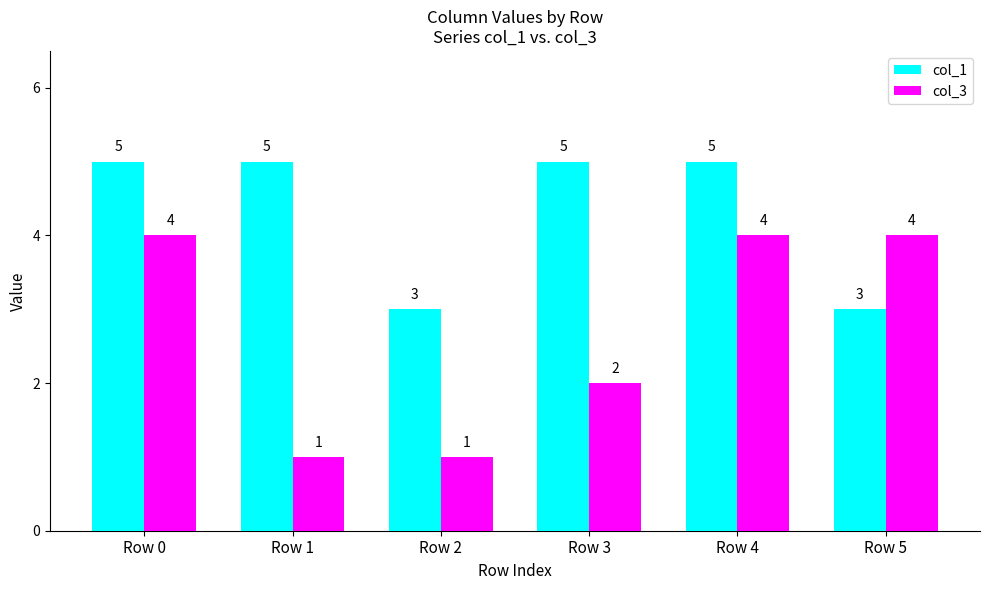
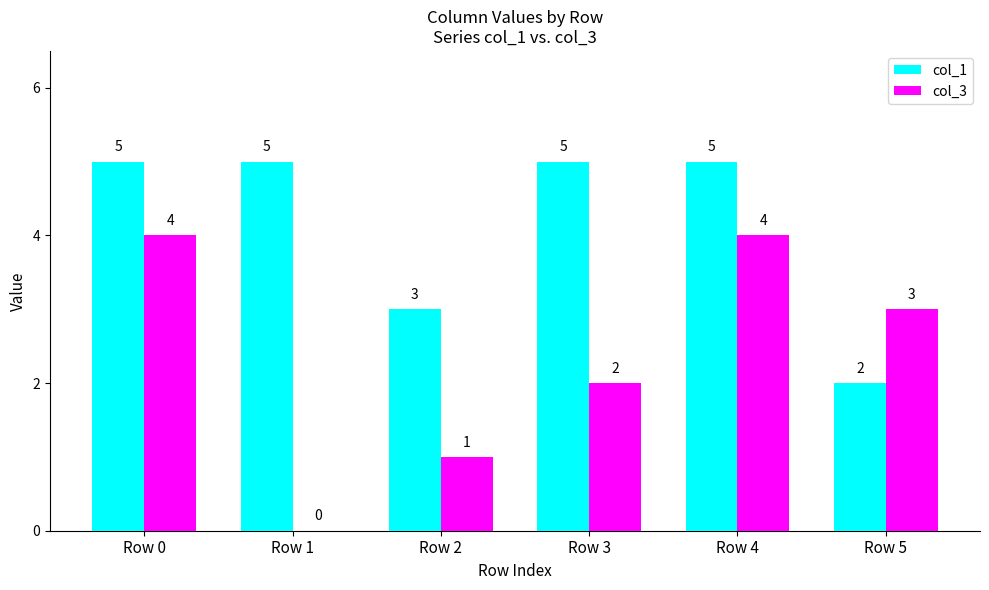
col_3, Row 1: 1 -> 0
col_1, Row 5: 3 -> 2
col_3, Row 5: 4 -> 3
